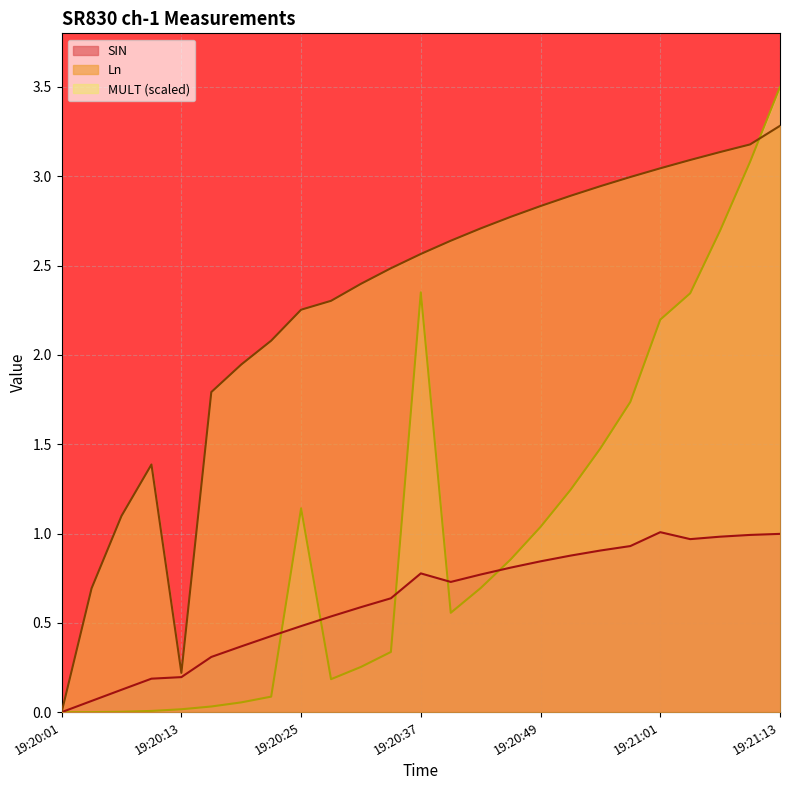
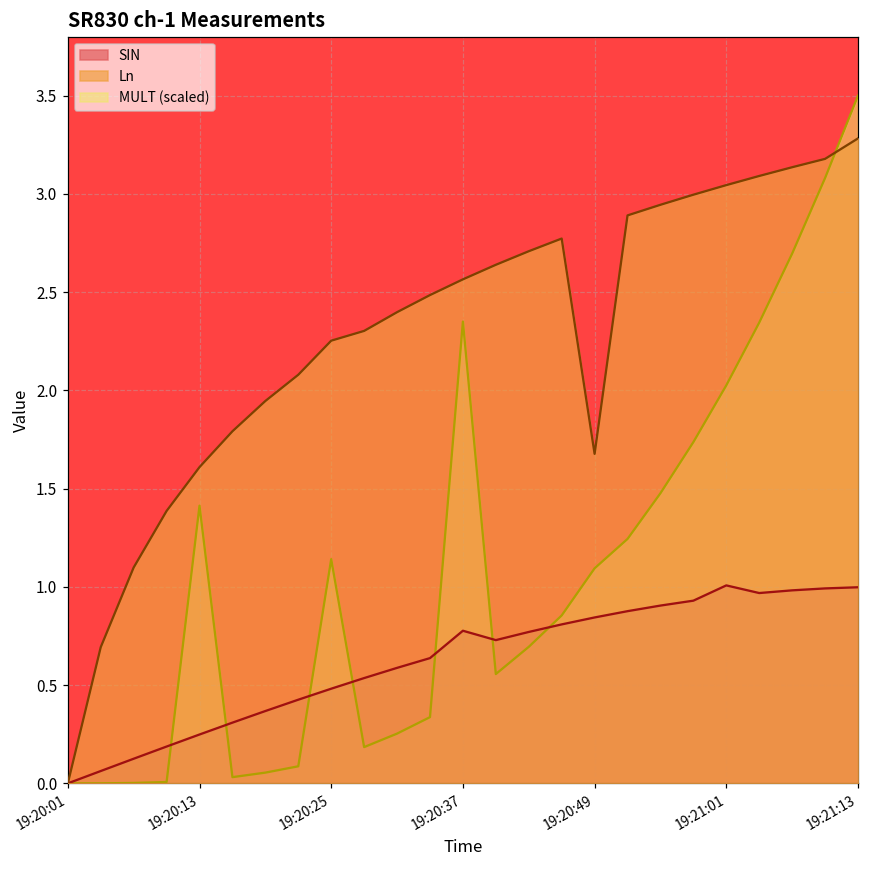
SIN, 19:20:13: 0.20 -> 0.25
Ln, 19:20:13: 0.22 -> 1.61
MULT (scaled), 19:20:13: 0.02 -> 1.41
Ln, 19:20:49: 2.83 -> 1.68
MULT (scaled), 19:20:49: 1.04 -> 1.09
MULT (scaled), 19:21:01: 2.20 -> 2.03
